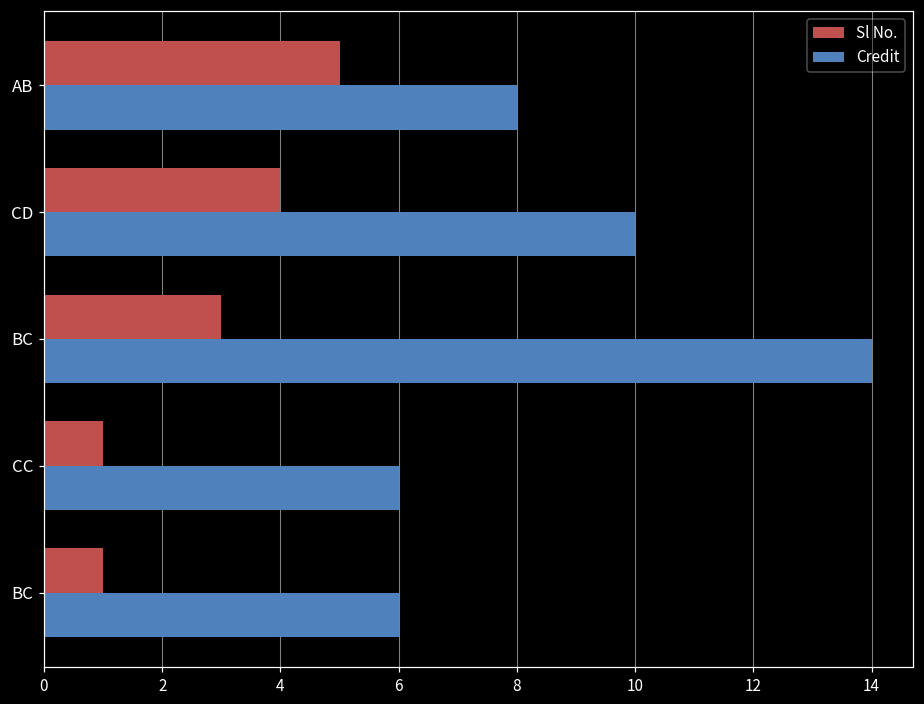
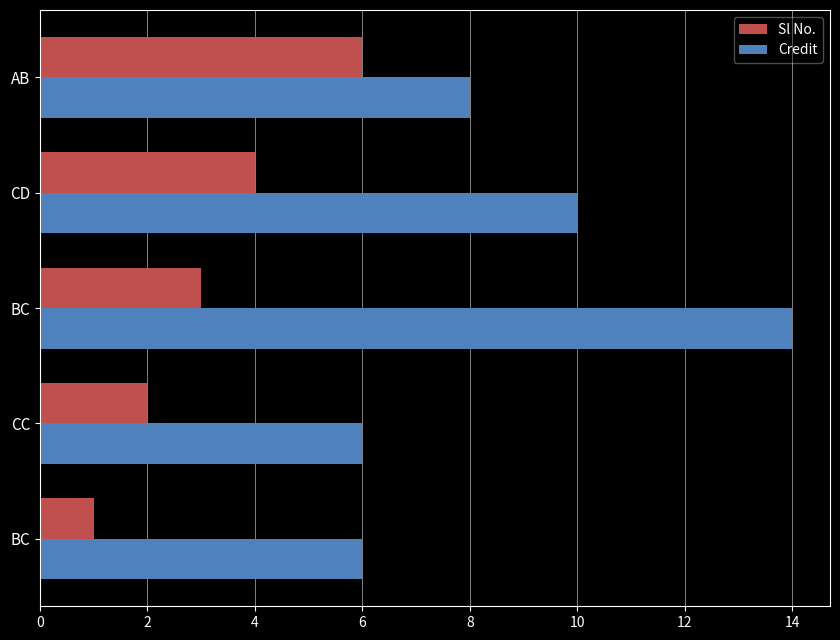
Sl No., AB: 5 -> 6
Sl No., CC: 1 -> 2
